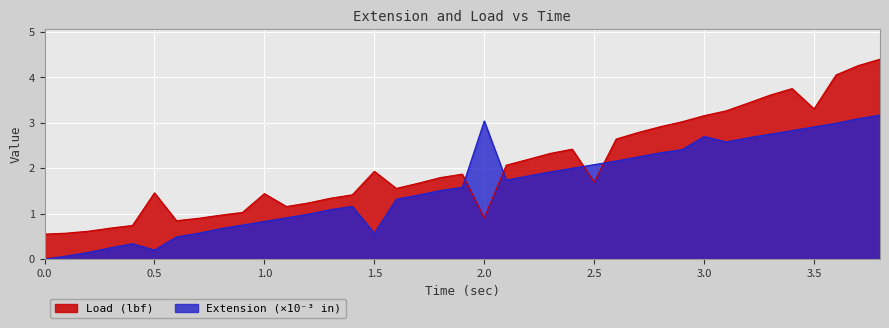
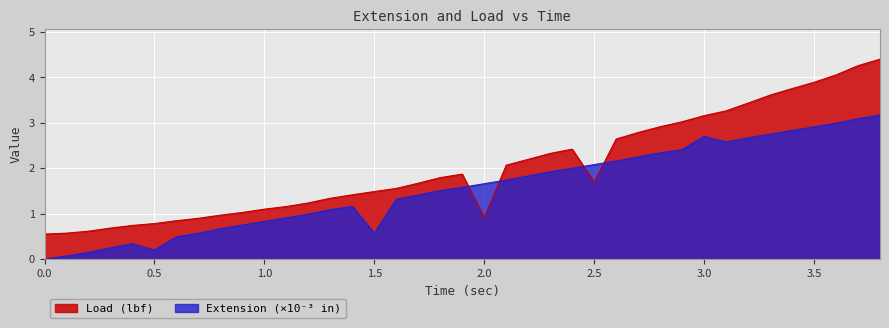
Load (lbf), 0.5: 1.5 -> 0.8
Load (lbf), 1.0: 1.4 -> 1.1
Load (lbf), 1.5: 1.9 -> 1.5
Extension (×10⁻³ in), 2.0: 3.0 -> 1.7
Load (lbf), 3.5: 3.3 -> 3.9
